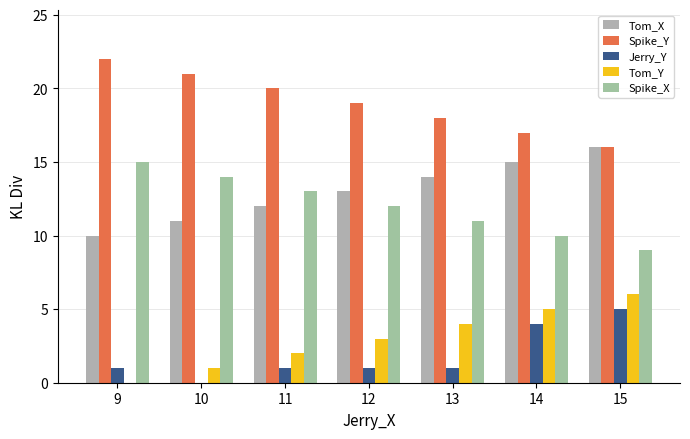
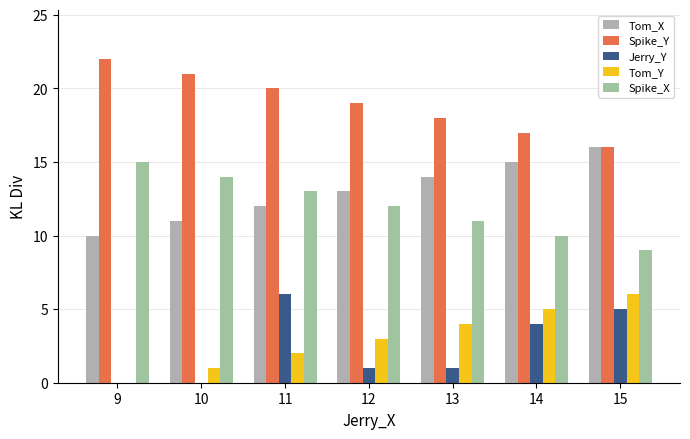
Jerry_Y, 9: 1 -> 0
Jerry_Y, 11: 1 -> 6
